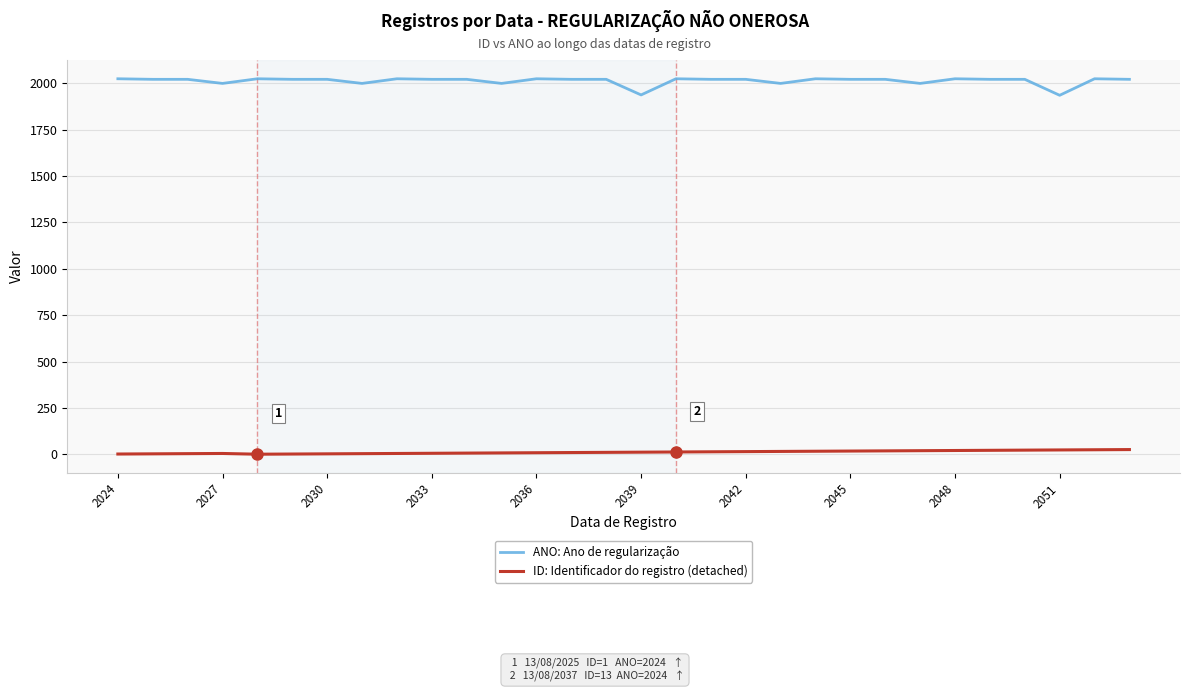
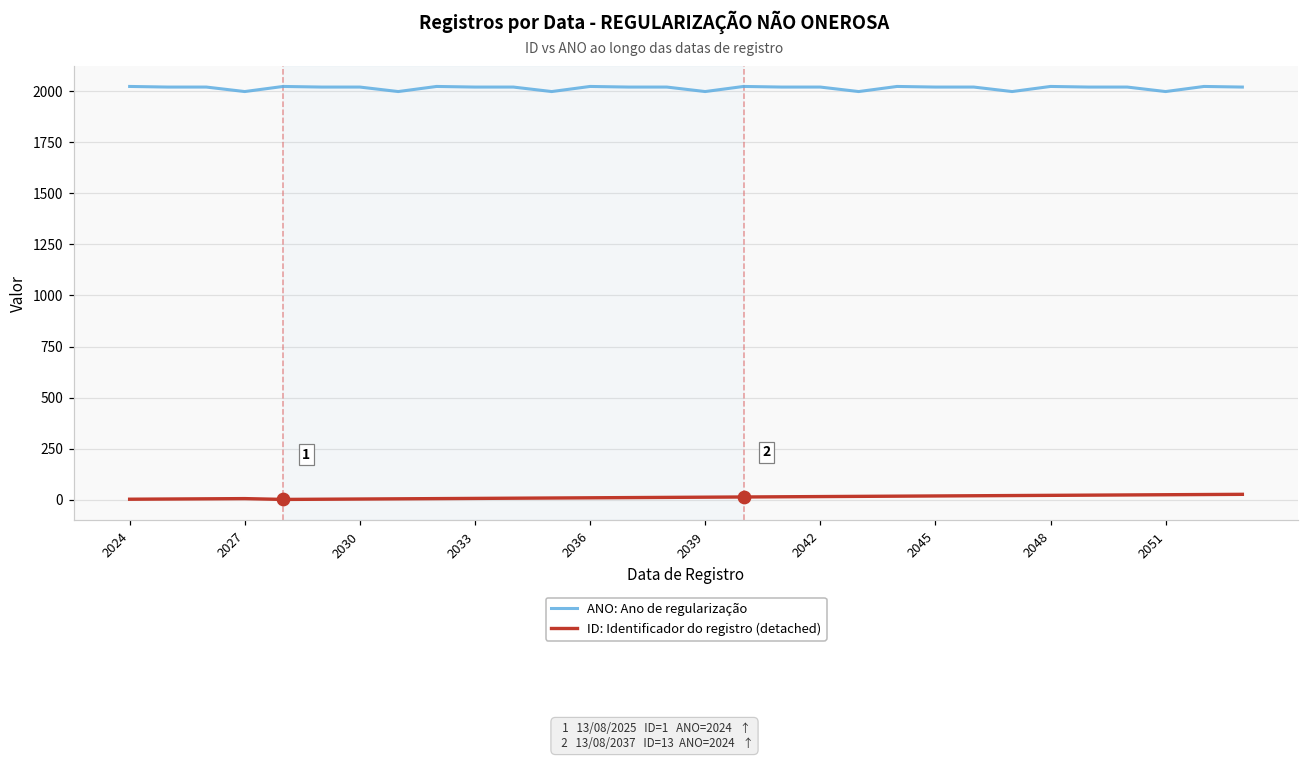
ANO: Ano de regularização, 2039: 1940 -> 2000
ANO: Ano de regularização, 2051: 1940 -> 2000
